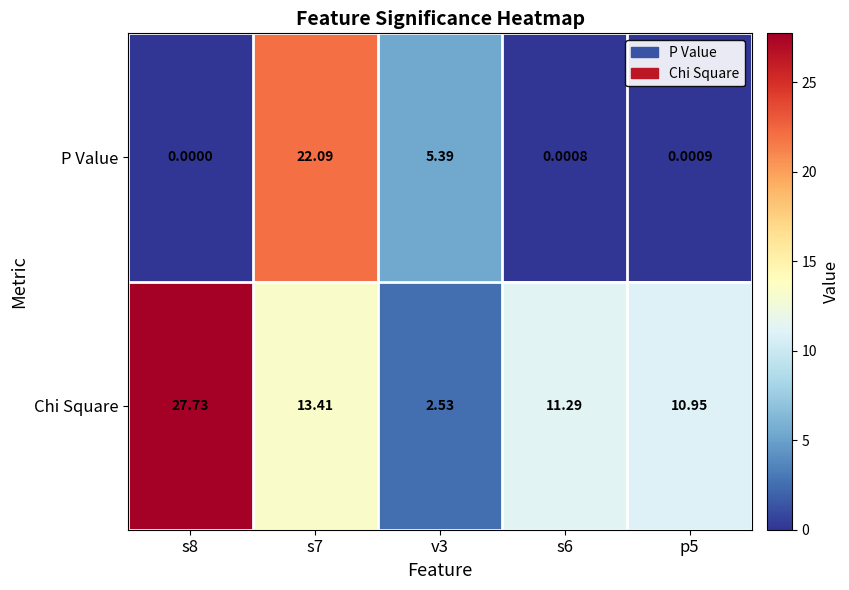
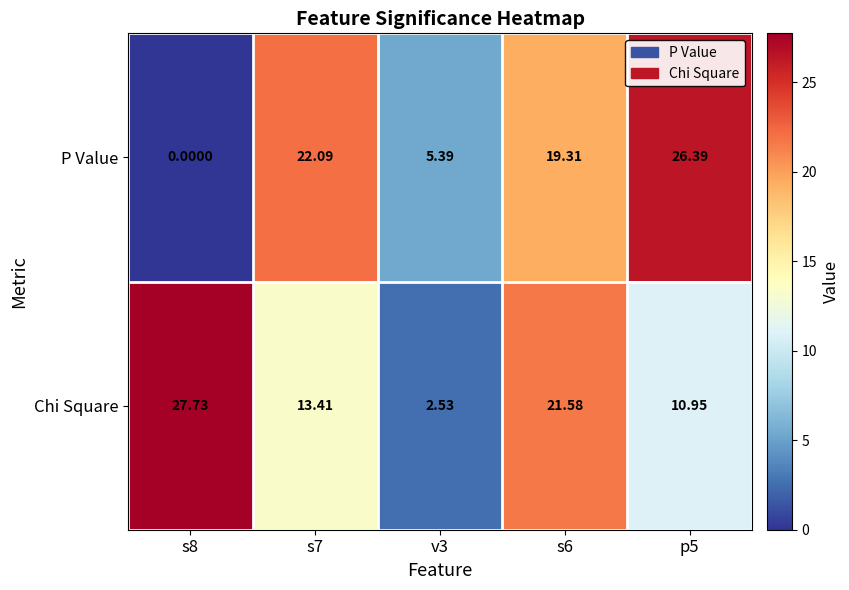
P Value, s6: 0.0008 -> 19.31
P Value, p5: 0.0009 -> 26.39
Chi Square, s6: 11.29 -> 21.58
